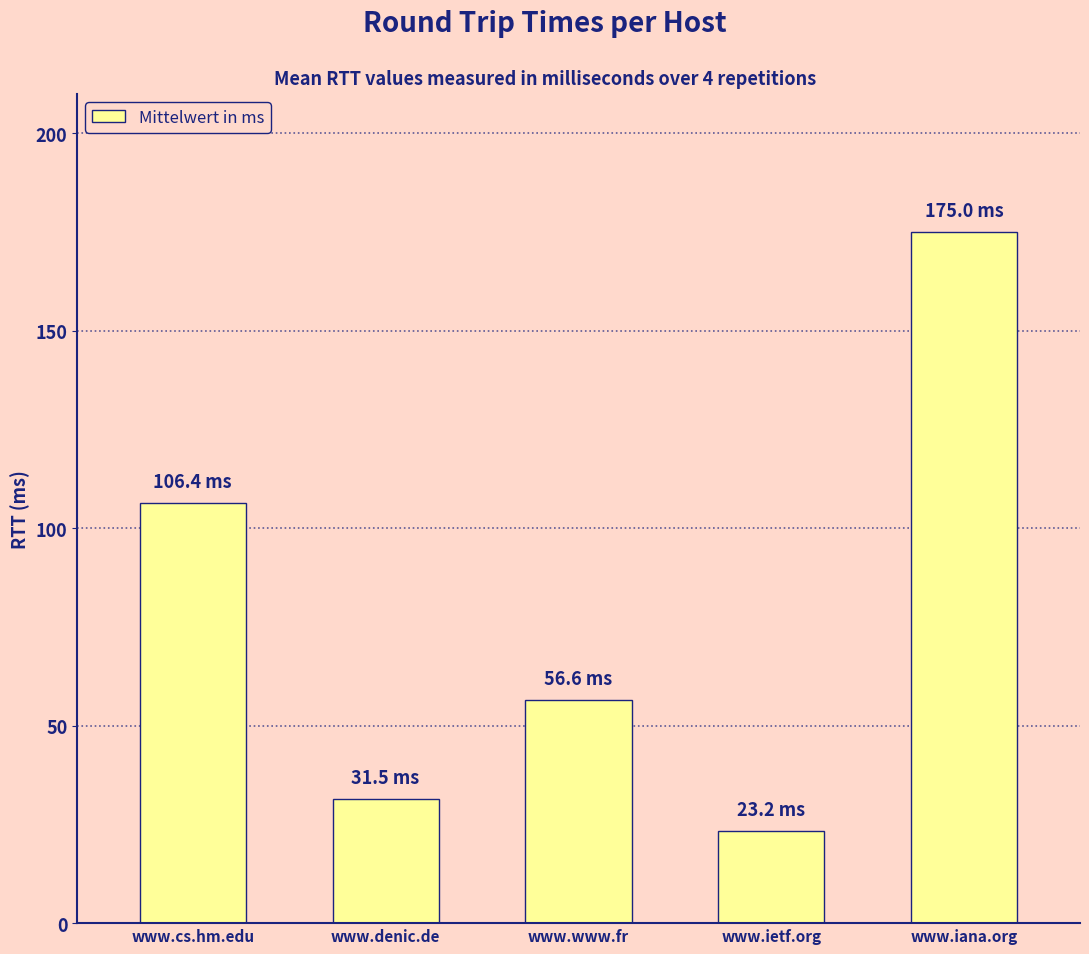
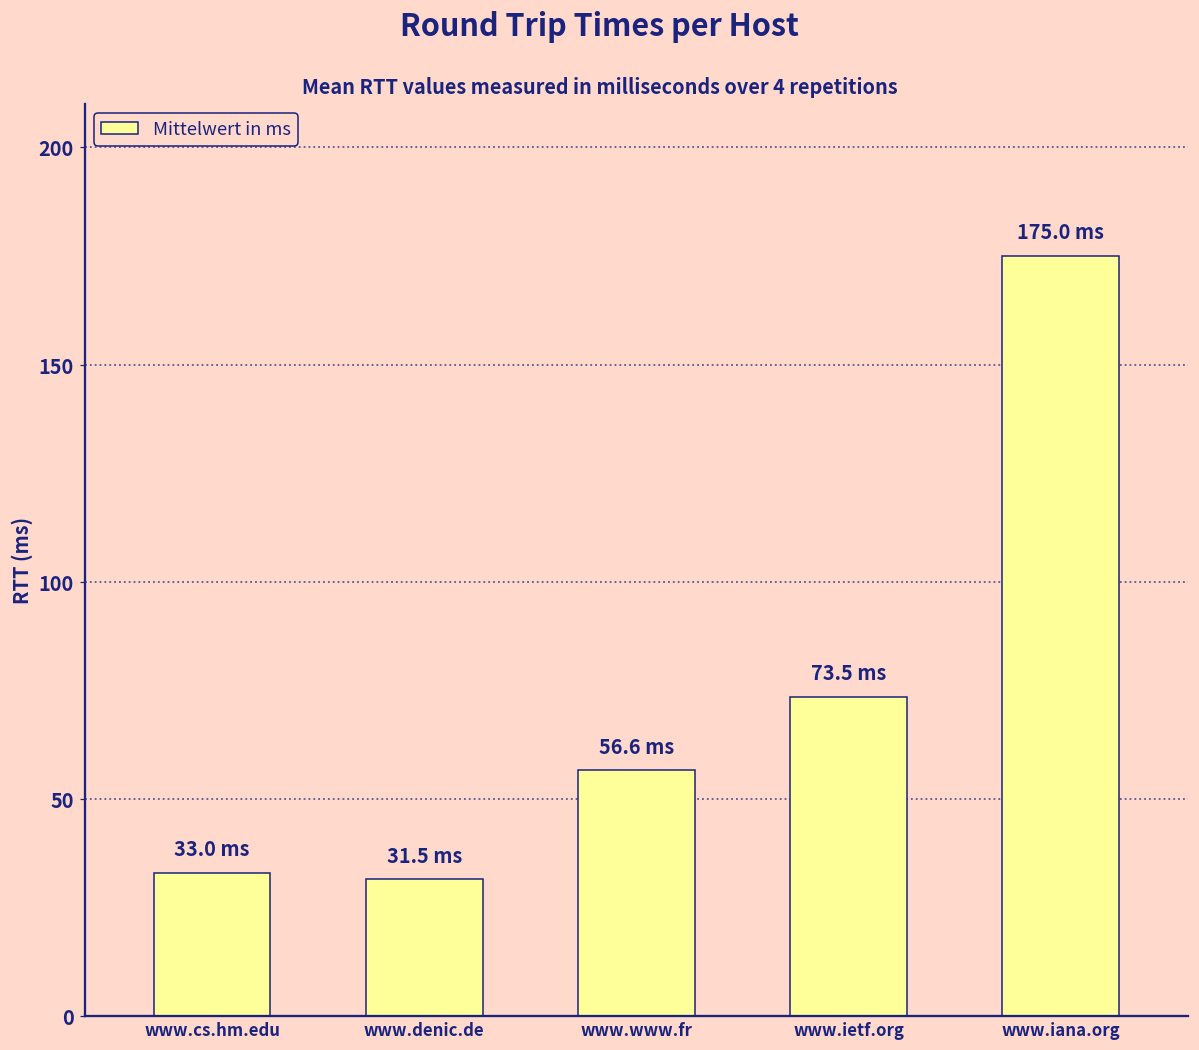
www.cs.hm.edu: 106.4 -> 33.0
www.ietf.org: 23.2 -> 73.5
